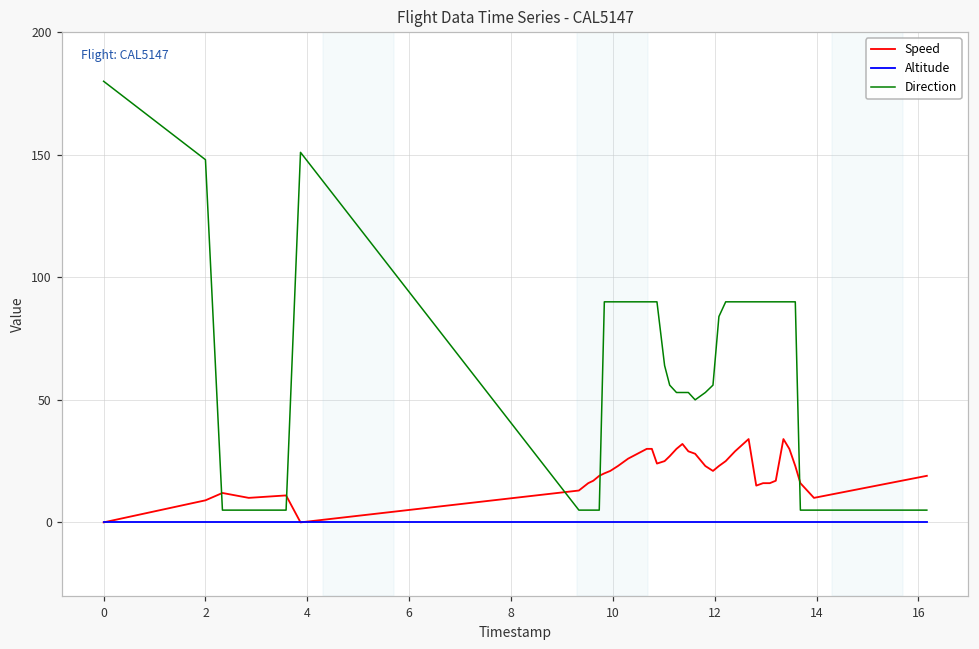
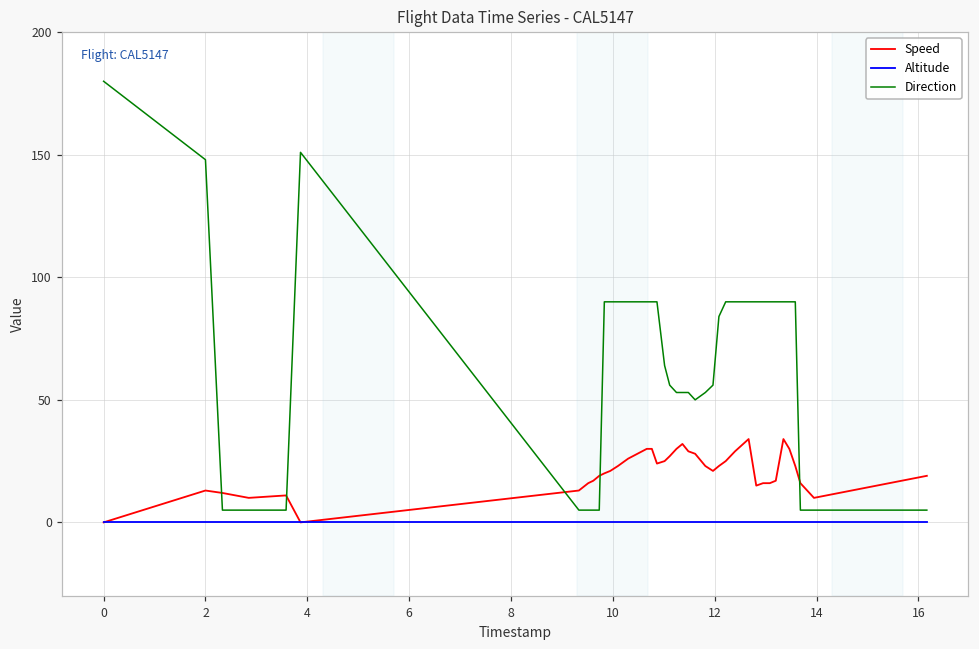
Speed, 2: 9 -> 13
